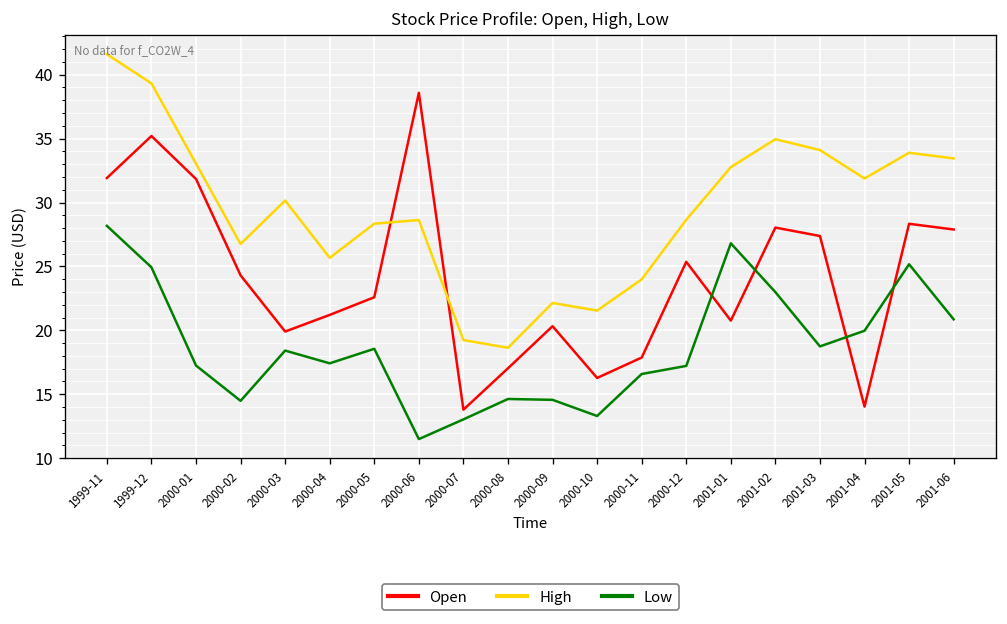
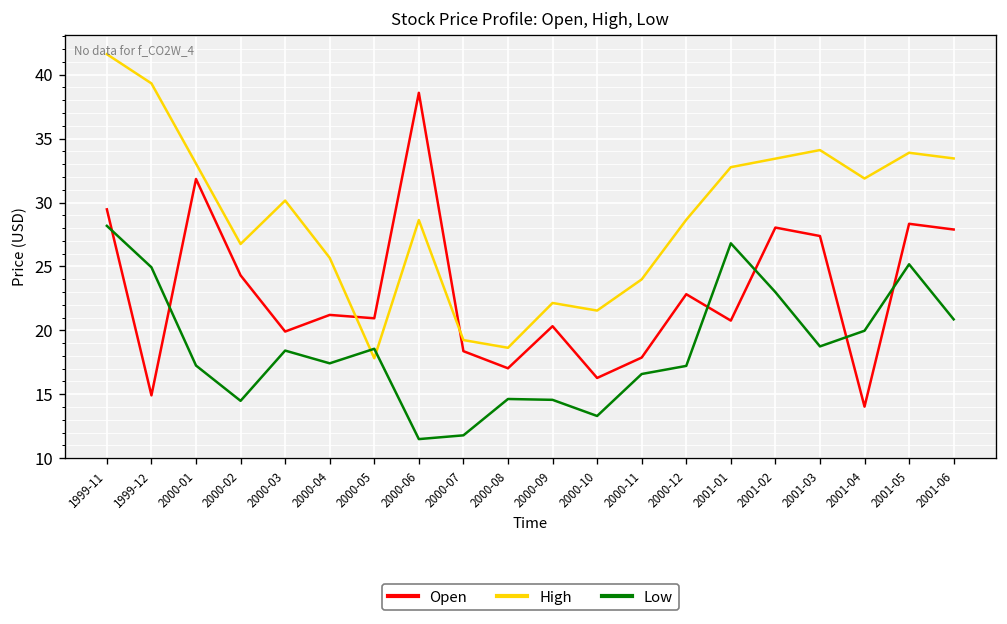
Open, 1999-11: 31.9 -> 29.5
Open, 1999-12: 35.2 -> 14.9
Open, 2000-05: 22.6 -> 20.9
High, 2000-05: 28.3 -> 17.8
Open, 2000-07: 13.8 -> 18.4
Low, 2000-07: 13.0 -> 11.8
Open, 2000-12: 25.4 -> 22.8
High, 2001-02: 35.0 -> 33.4
